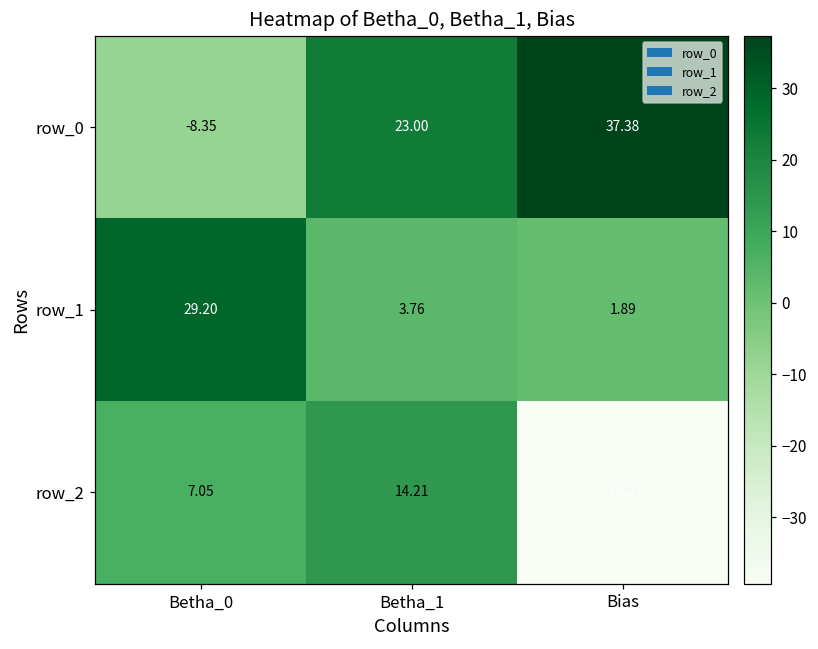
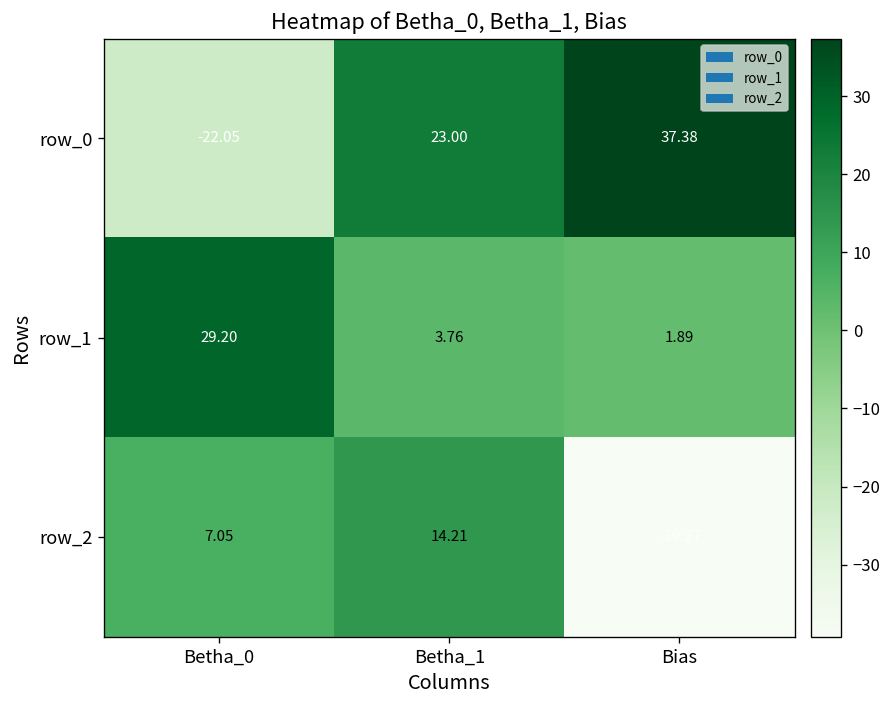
row_0, Betha_0: -8.35 -> -22.05
